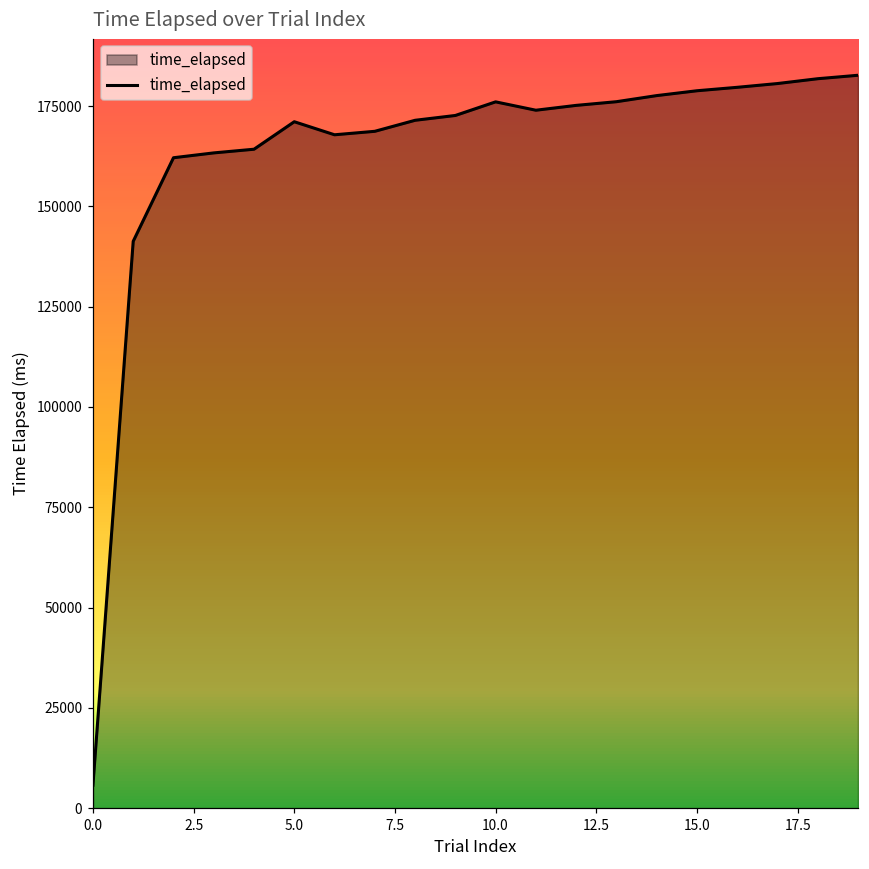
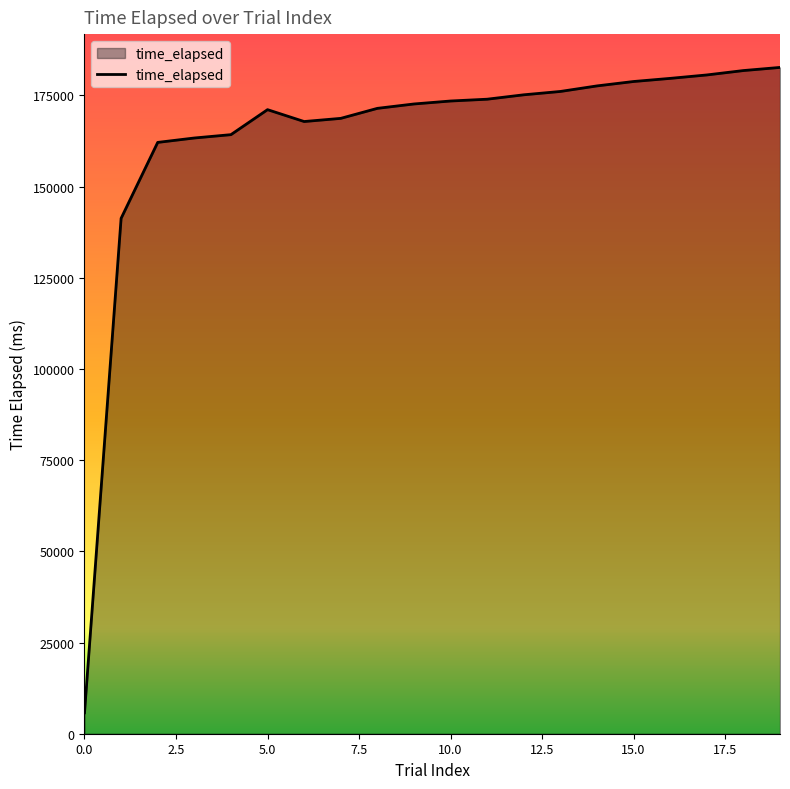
10.0: 176000 -> 173000
